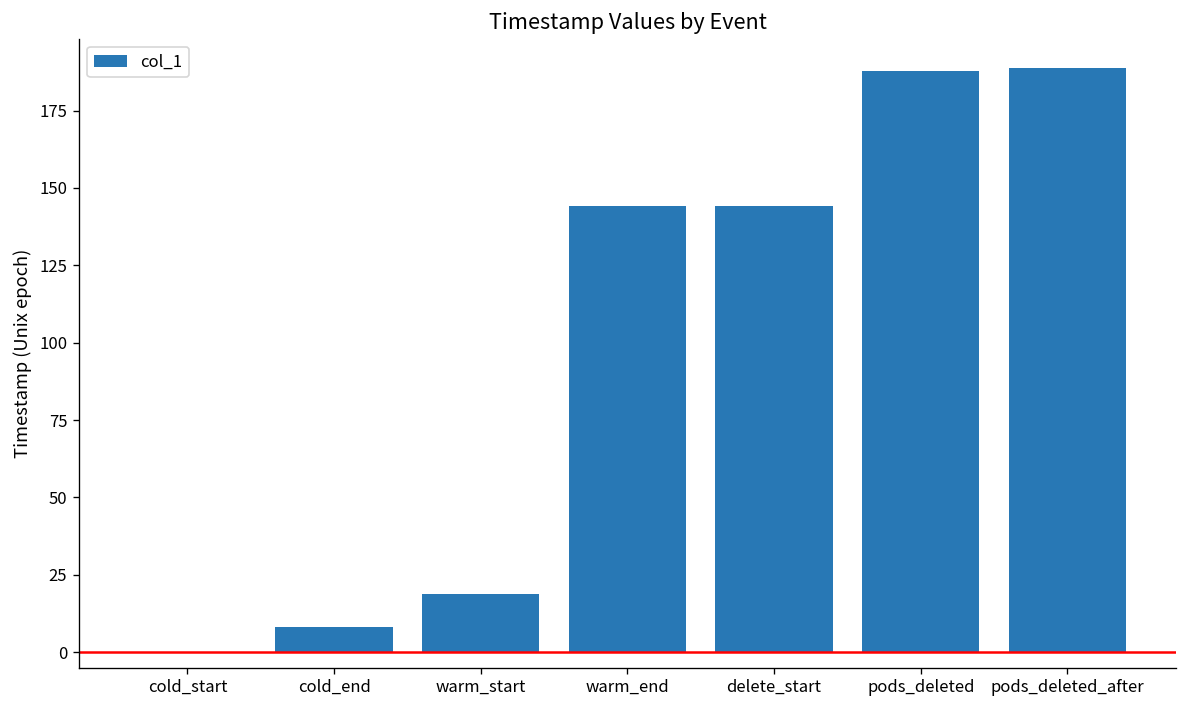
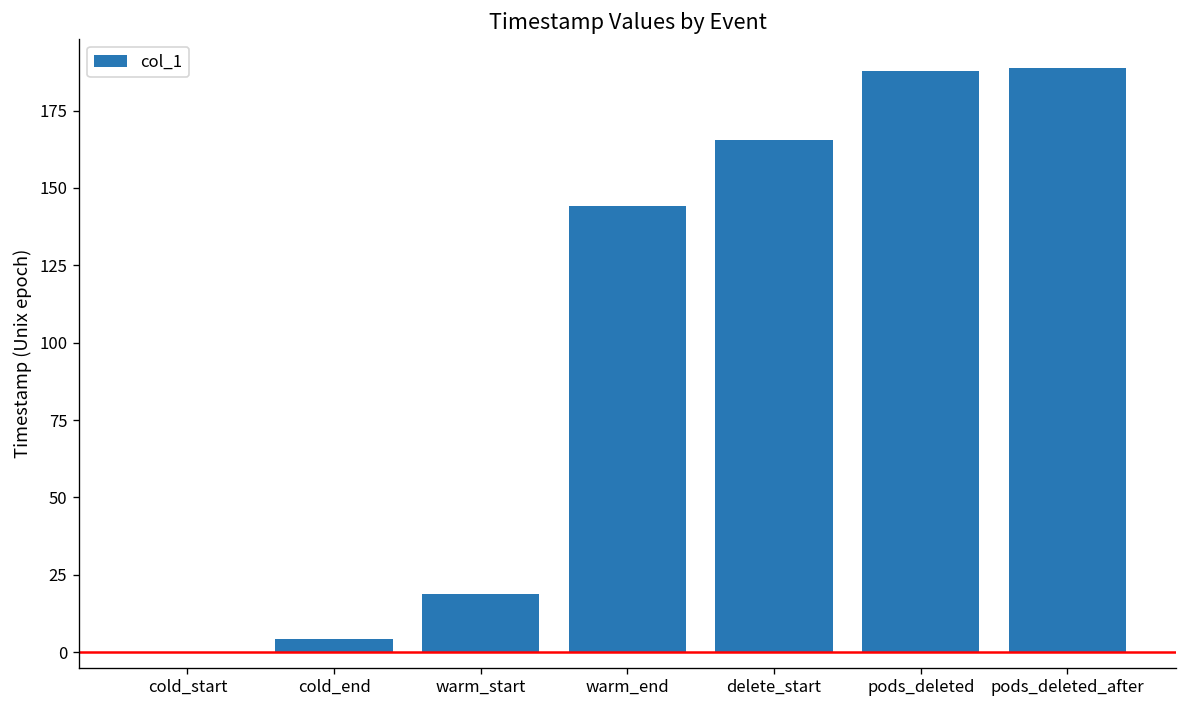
cold_end: 8 -> 4
delete_start: 144 -> 166
